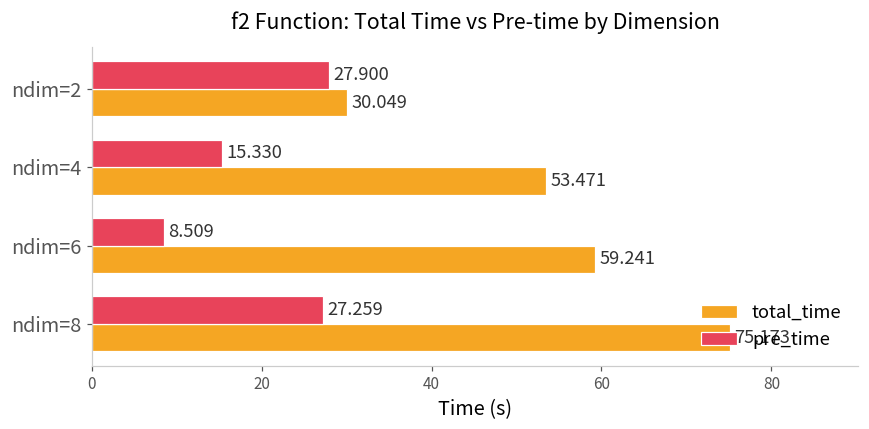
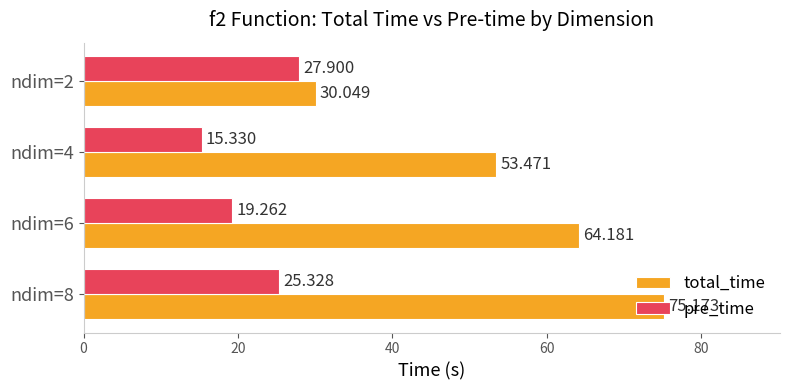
pre_time, ndim=6: 8.509 -> 19.262
total_time, ndim=6: 59.241 -> 64.181
pre_time, ndim=8: 27.259 -> 25.328
